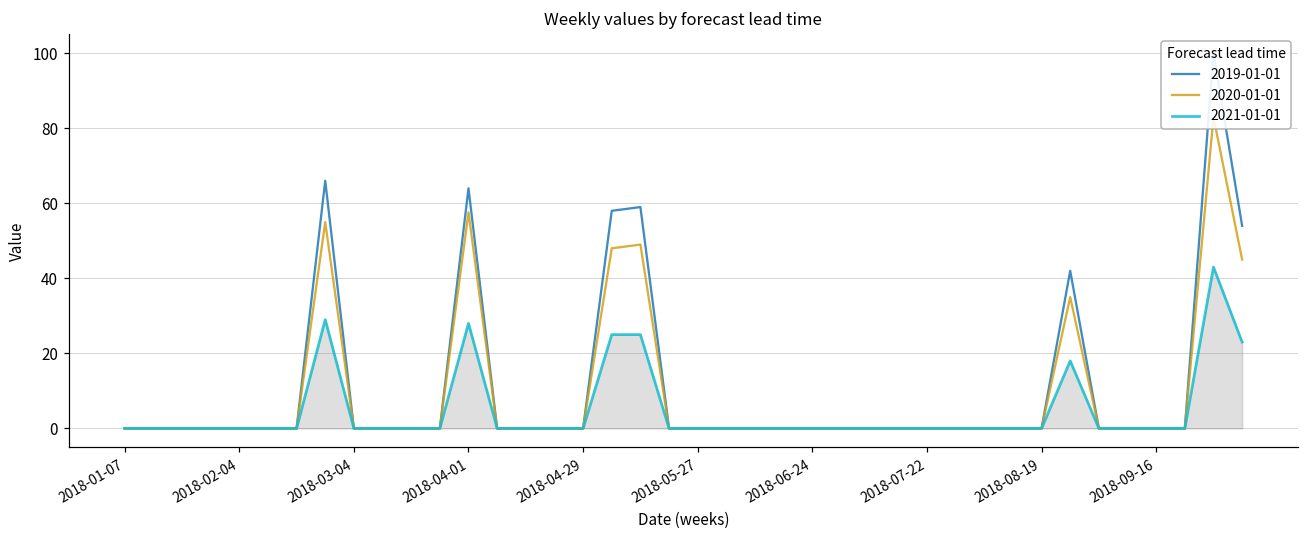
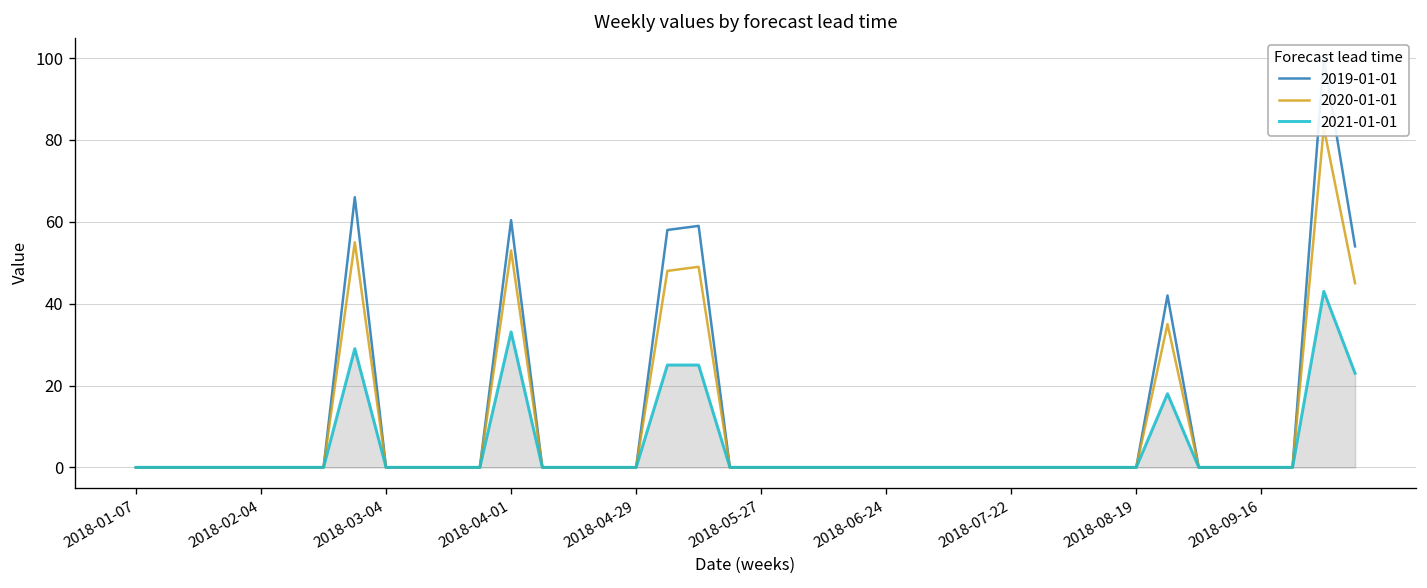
2019-01-01, 2018-04-01: 64 -> 60
2020-01-01, 2018-04-01: 58 -> 53
2021-01-01, 2018-04-01: 28 -> 33
